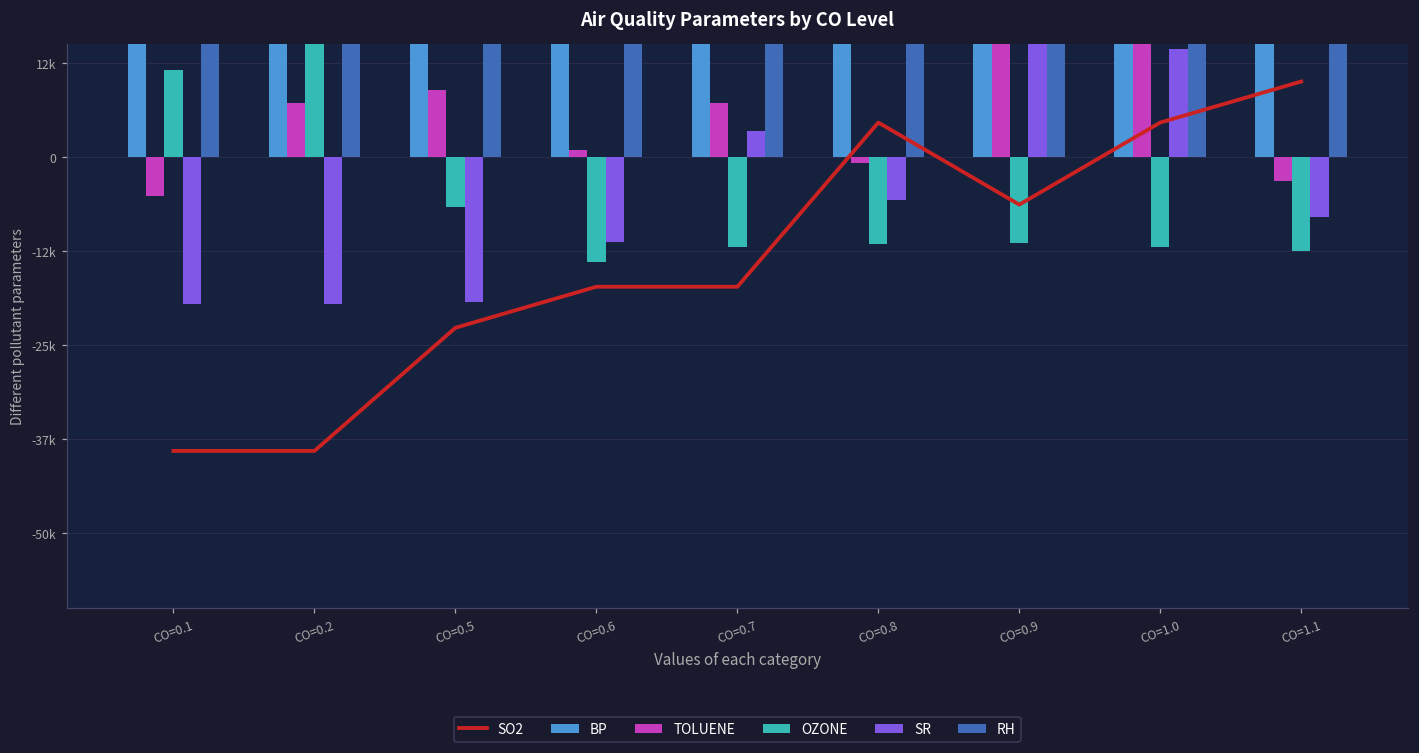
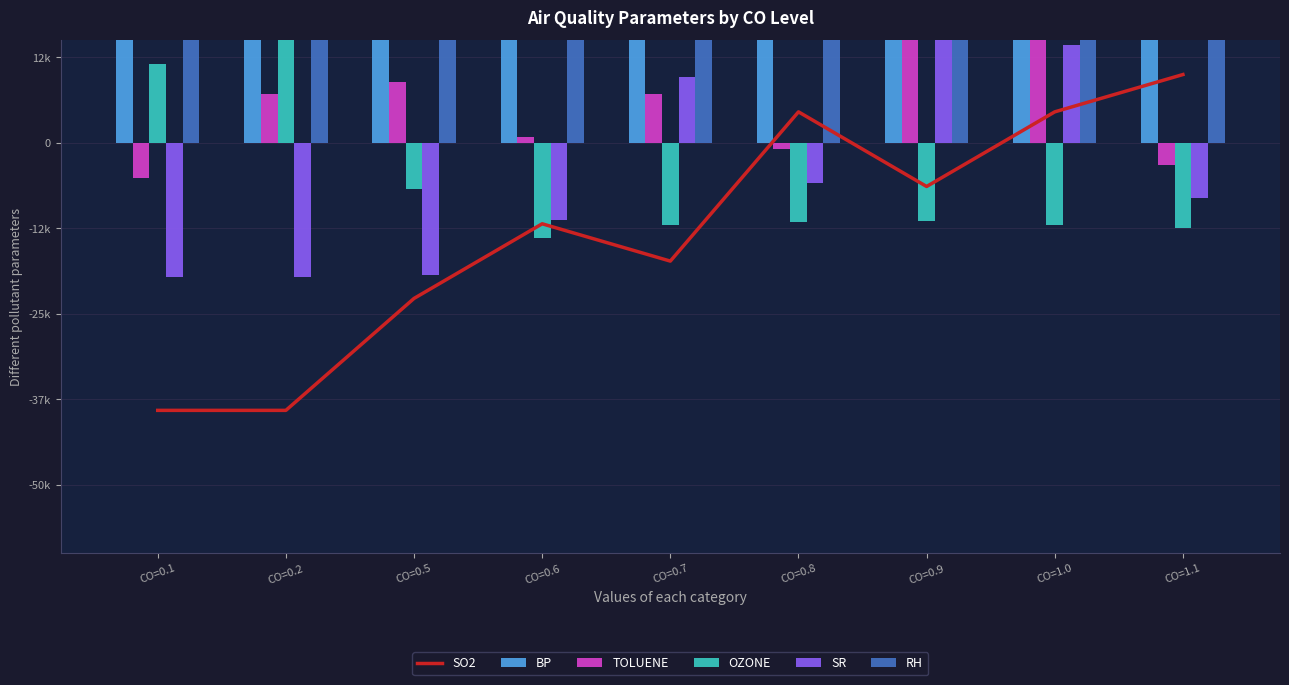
SO2, CO=0.6: -17000 -> -12000
SR, CO=0.7: 3000 -> 10000
